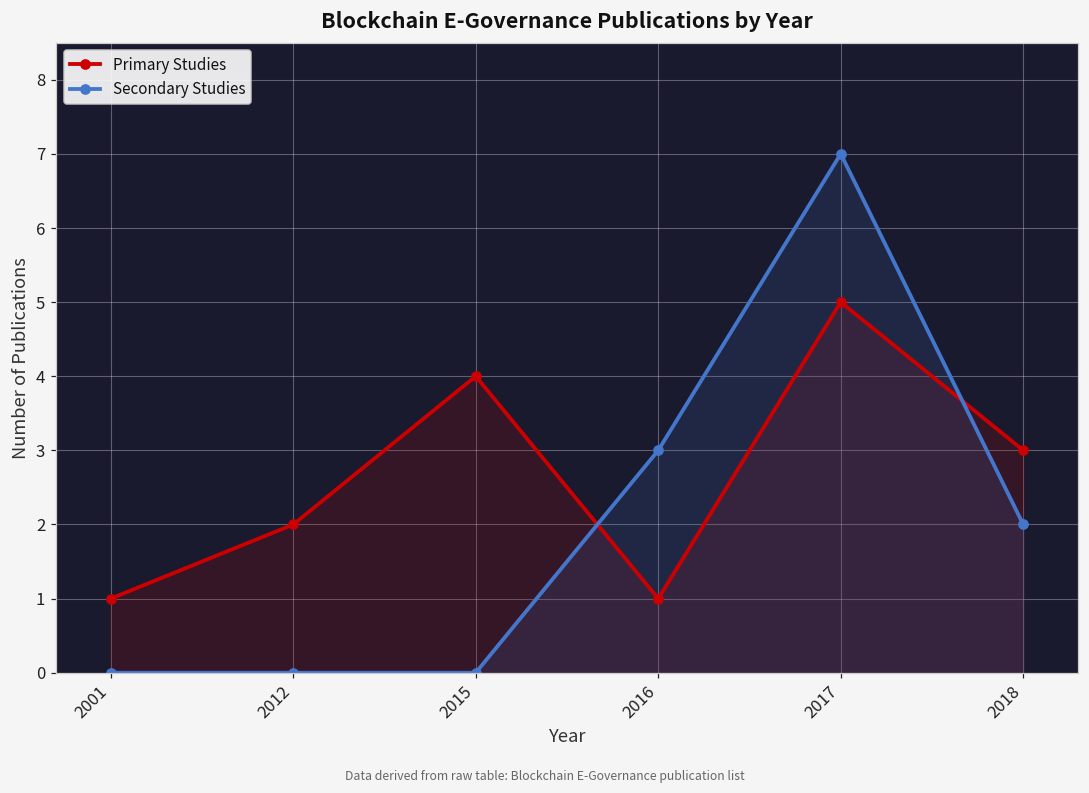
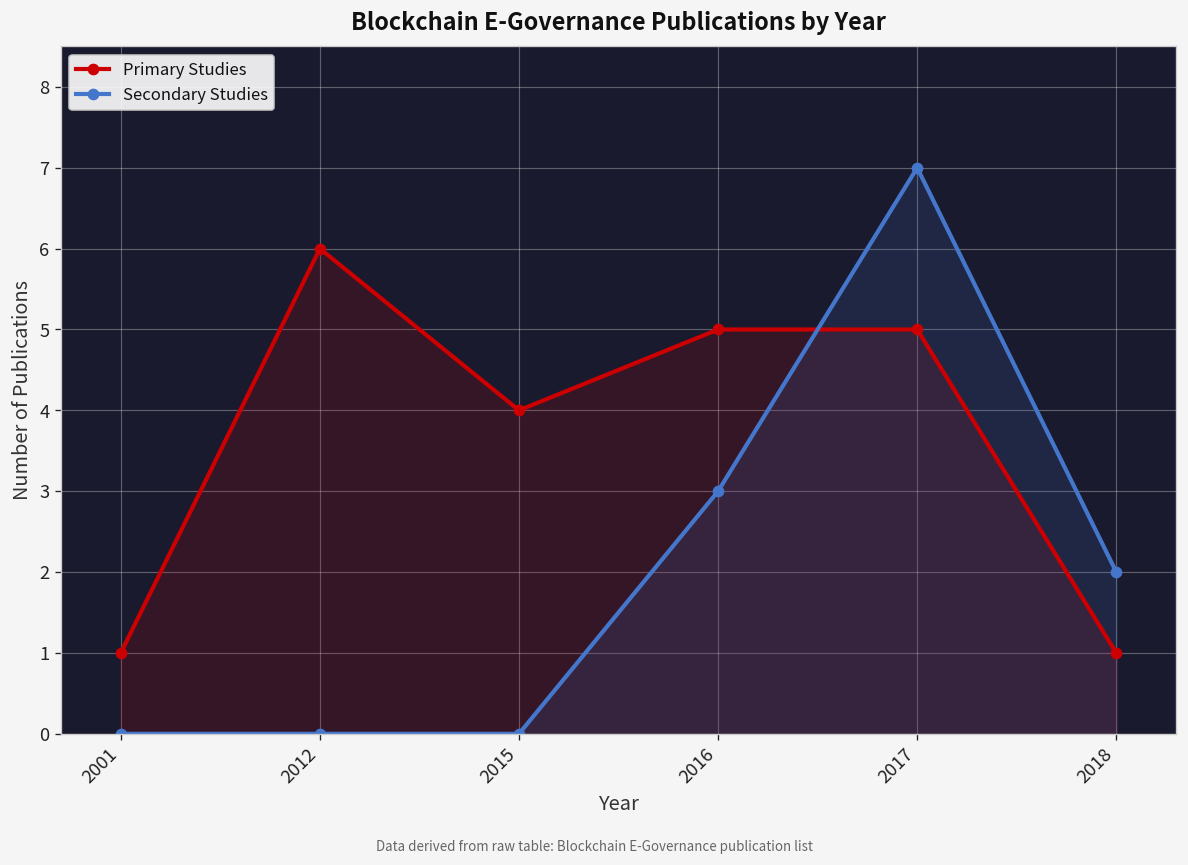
Primary Studies, 2012: 2 -> 6
Primary Studies, 2016: 1 -> 5
Primary Studies, 2018: 3 -> 1
